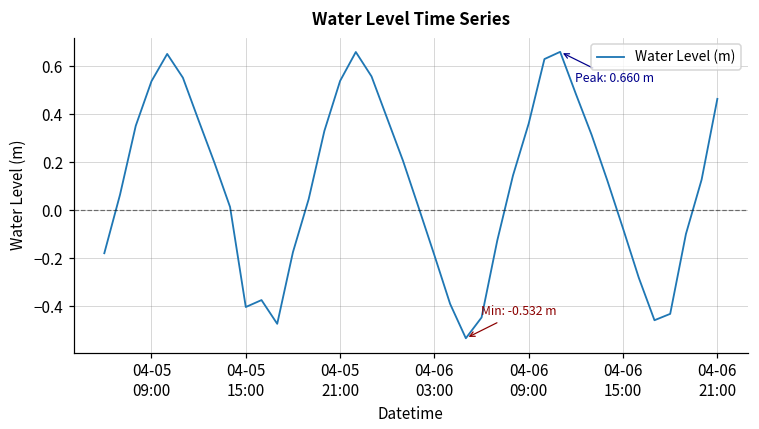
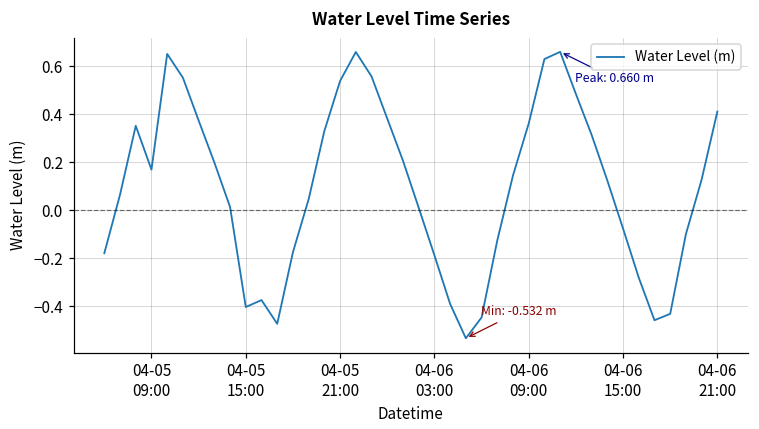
04-05 09:00: 0.54 -> 0.17
04-06 21:00: 0.46 -> 0.41
